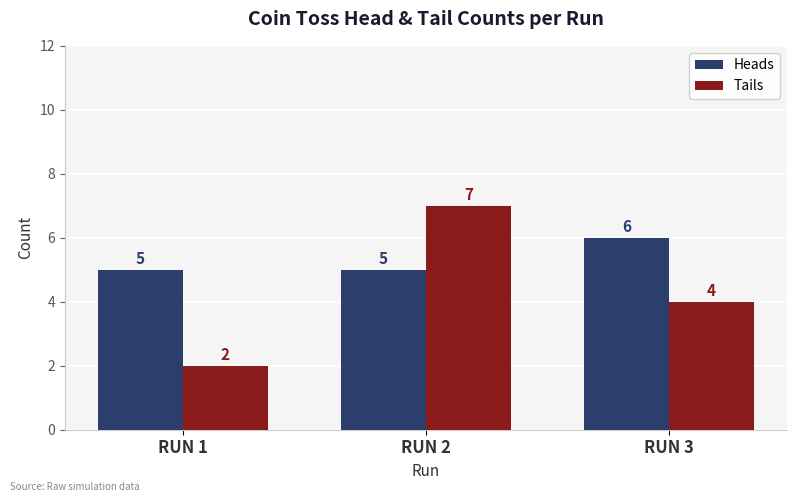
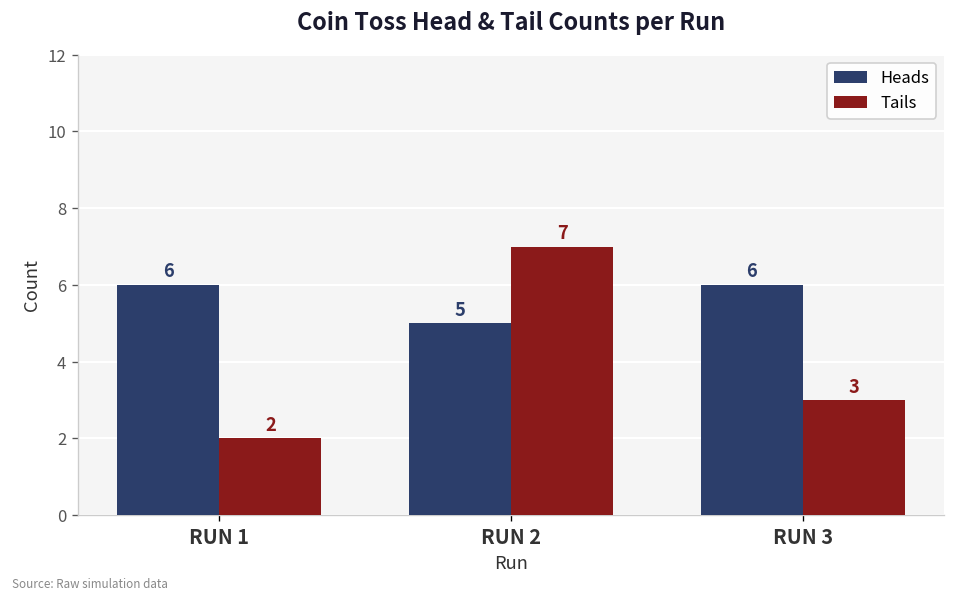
Heads, RUN 1: 5 -> 6
Tails, RUN 3: 4 -> 3
